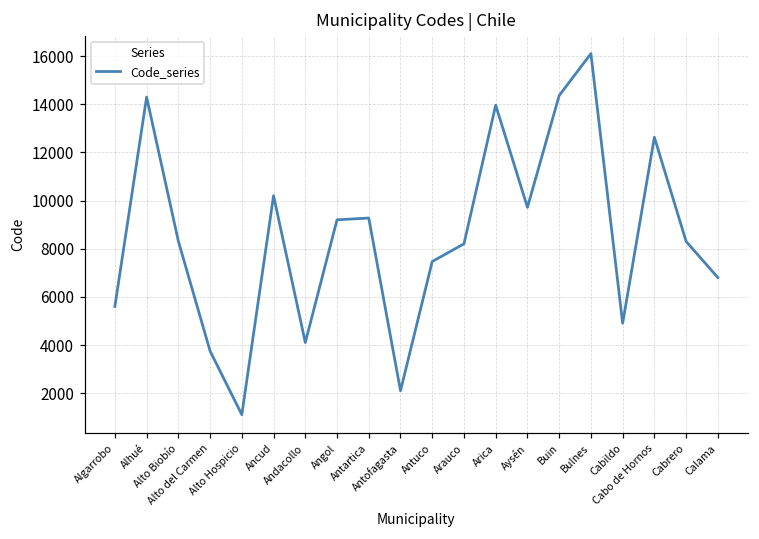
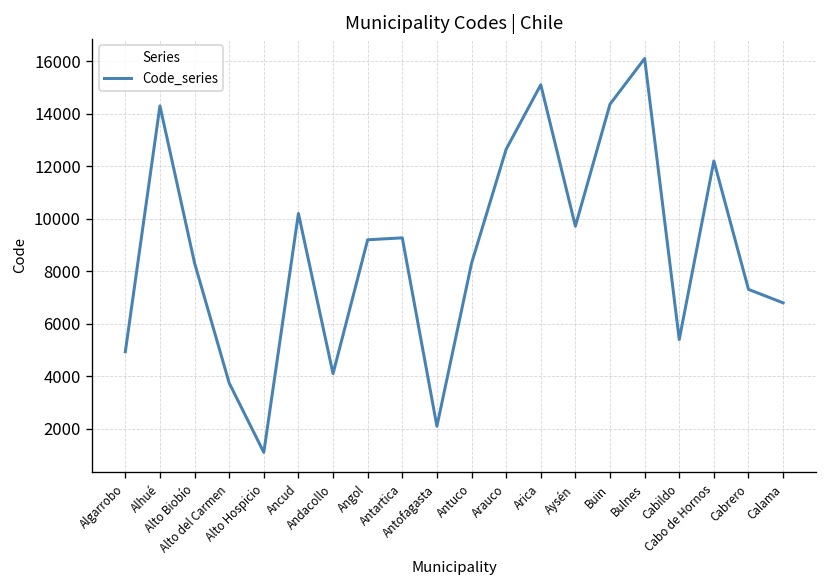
Algarrobo: 5600 -> 4900
Antuco: 7500 -> 8300
Arauco: 8200 -> 12600
Arica: 14000 -> 15100
Cabildo: 4900 -> 5400
Cabo de Hornos: 12600 -> 12200
Cabrero: 8300 -> 7300
